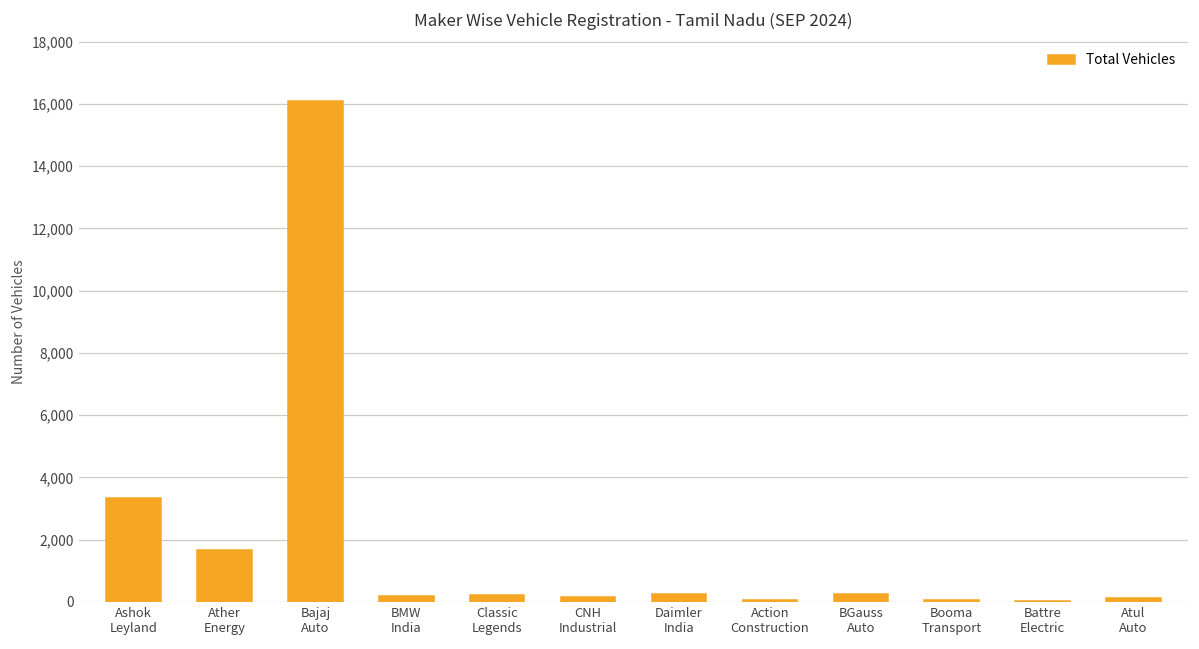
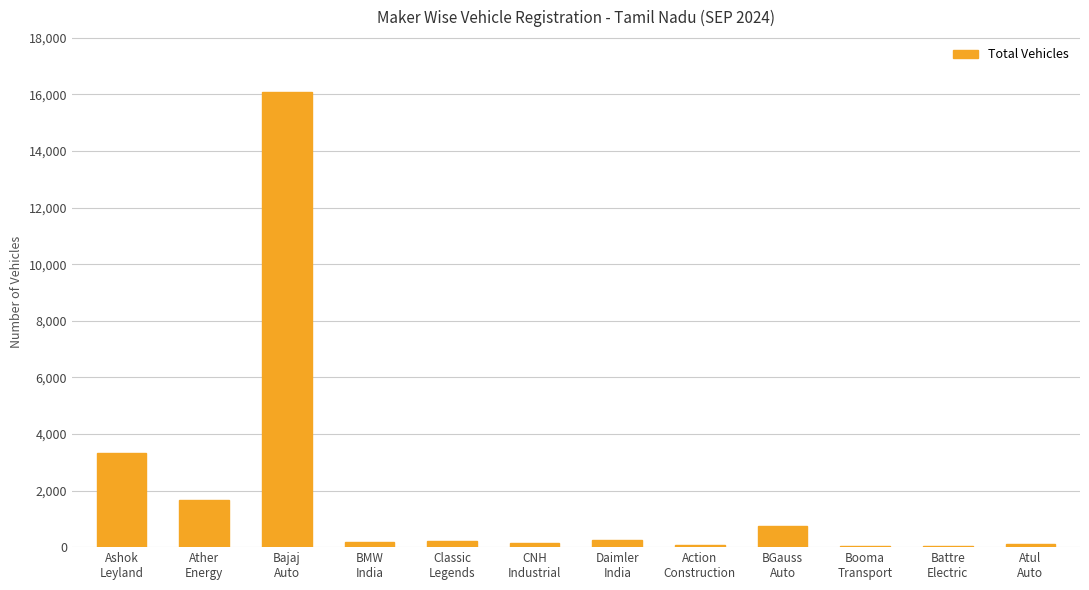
BGauss Auto: 300 -> 700
